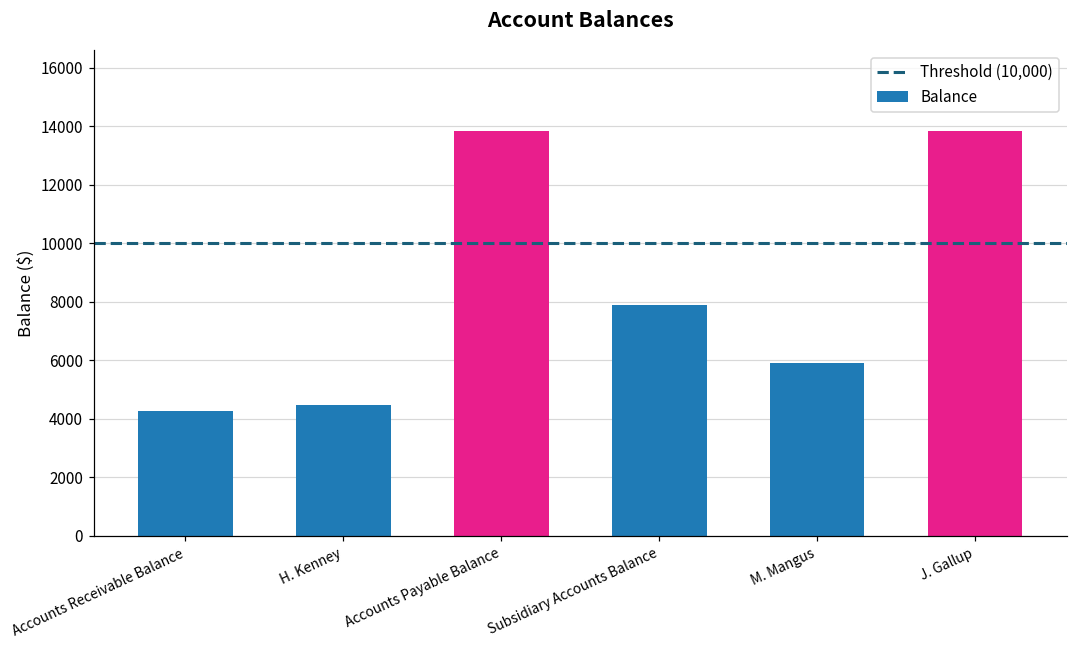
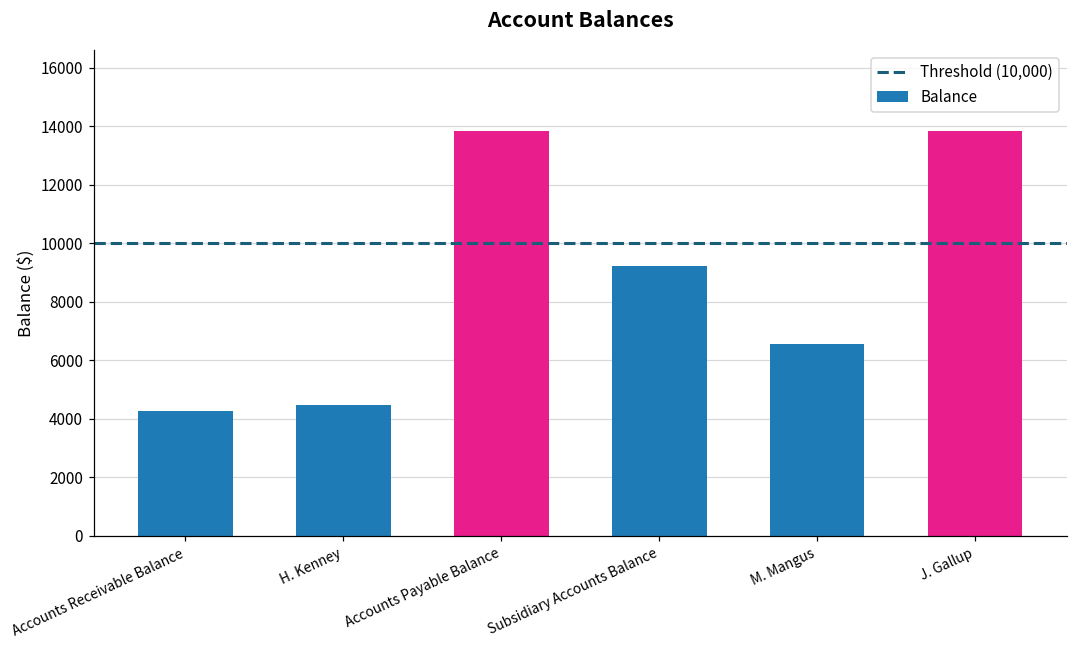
Subsidiary Accounts Balance: 7900 -> 9200
M. Mangus: 5900 -> 6600
